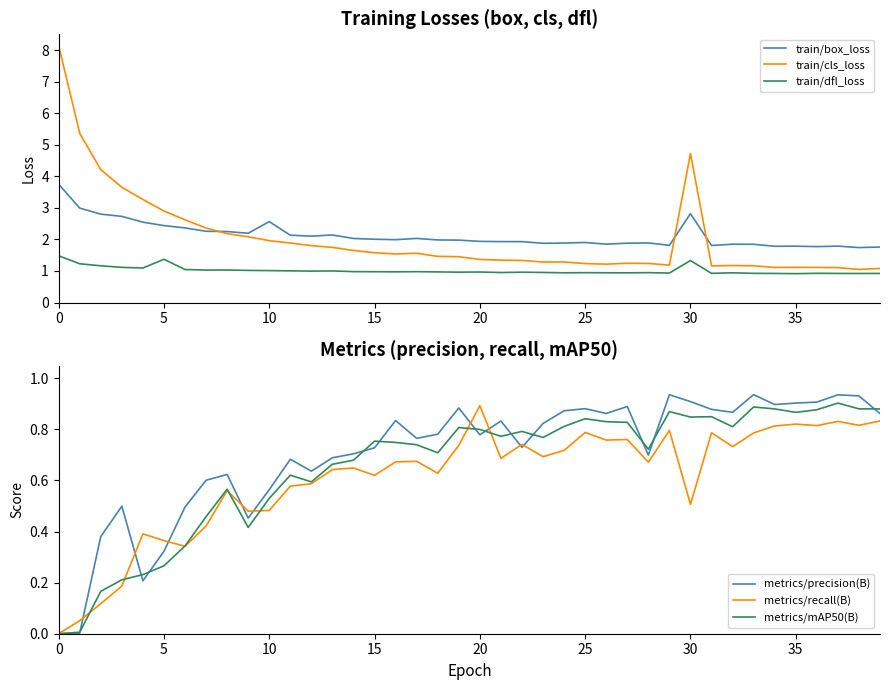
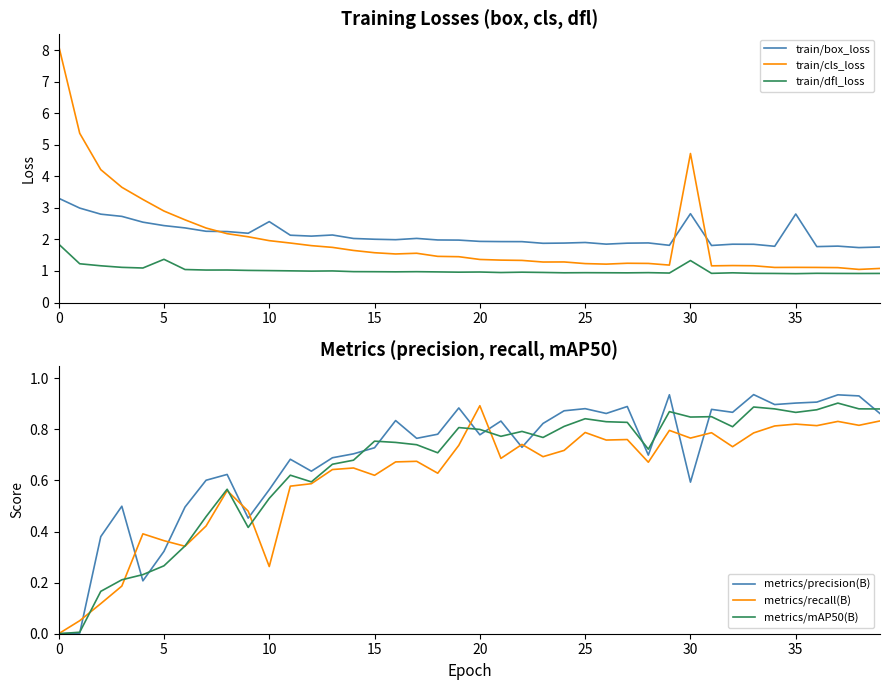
Training Losses (box, cls, dfl), train/box_loss, 0: 3.8 -> 3.3
Training Losses (box, cls, dfl), train/dfl_loss, 0: 1.5 -> 1.9
Training Losses (box, cls, dfl), train/box_loss, 35: 1.8 -> 2.8
Metrics (precision, recall, mAP50), metrics/recall(B), 10: 0.48 -> 0.26
Metrics (precision, recall, mAP50), metrics/precision(B), 30: 0.91 -> 0.59
Metrics (precision, recall, mAP50), metrics/recall(B), 30: 0.51 -> 0.77
